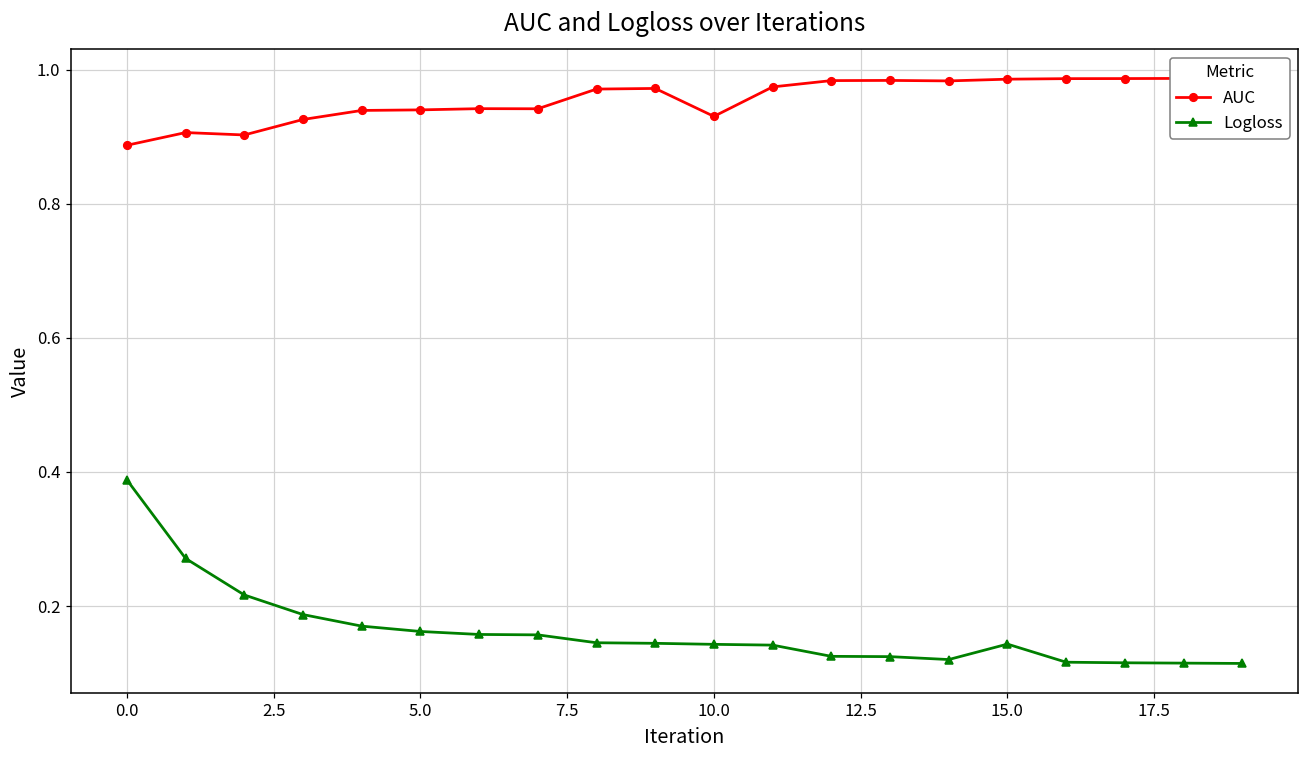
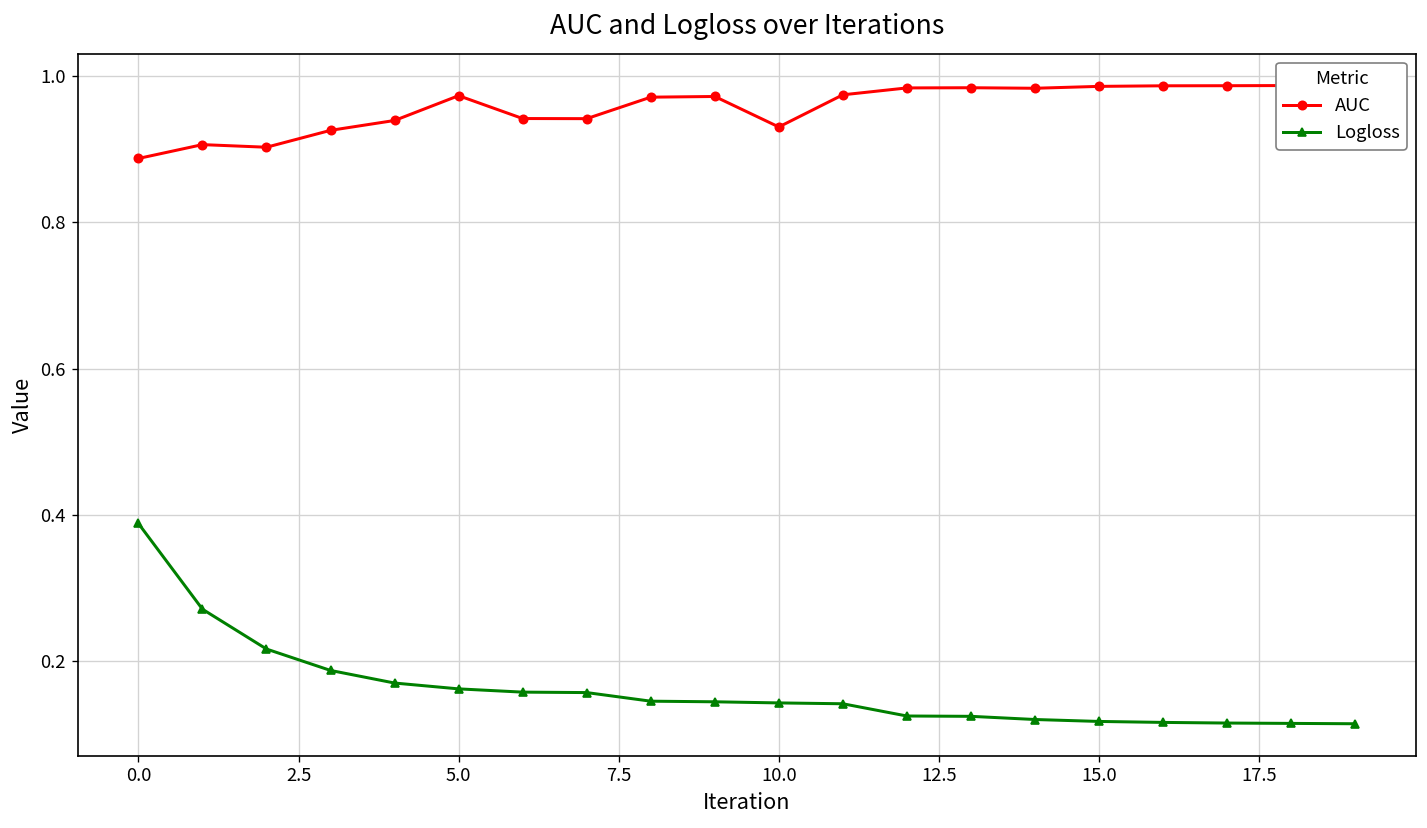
AUC, 5.0: 0.94 -> 0.97
Logloss, 15.0: 0.14 -> 0.12
